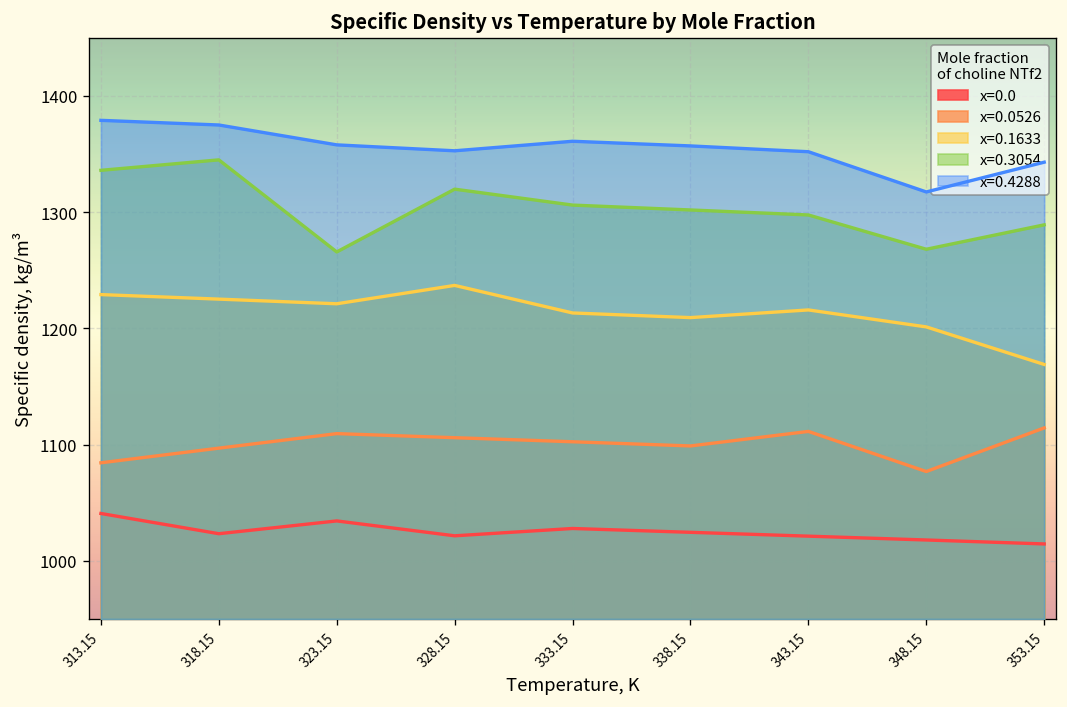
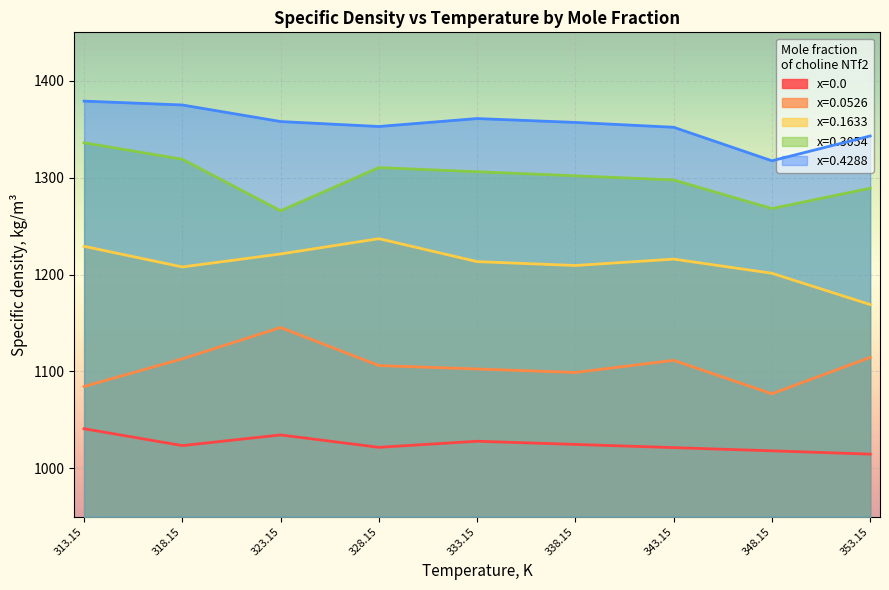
x=0.0526, 318.15: 1100 -> 1110
x=0.1633, 318.15: 1230 -> 1210
x=0.3054, 318.15: 1350 -> 1320
x=0.0526, 323.15: 1110 -> 1150
x=0.3054, 328.15: 1320 -> 1310
